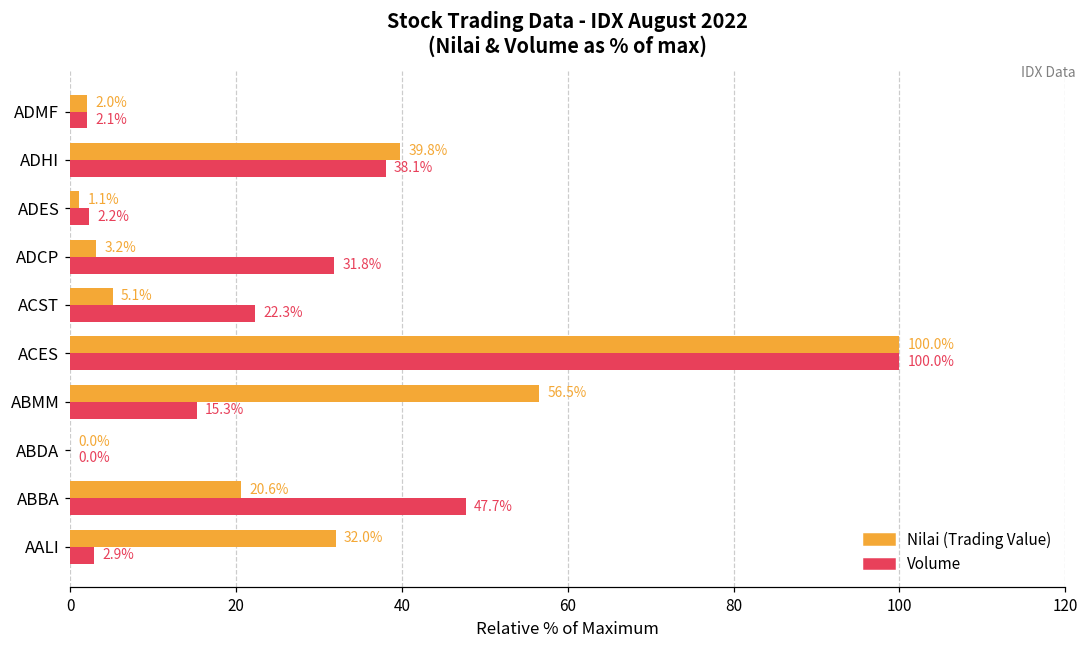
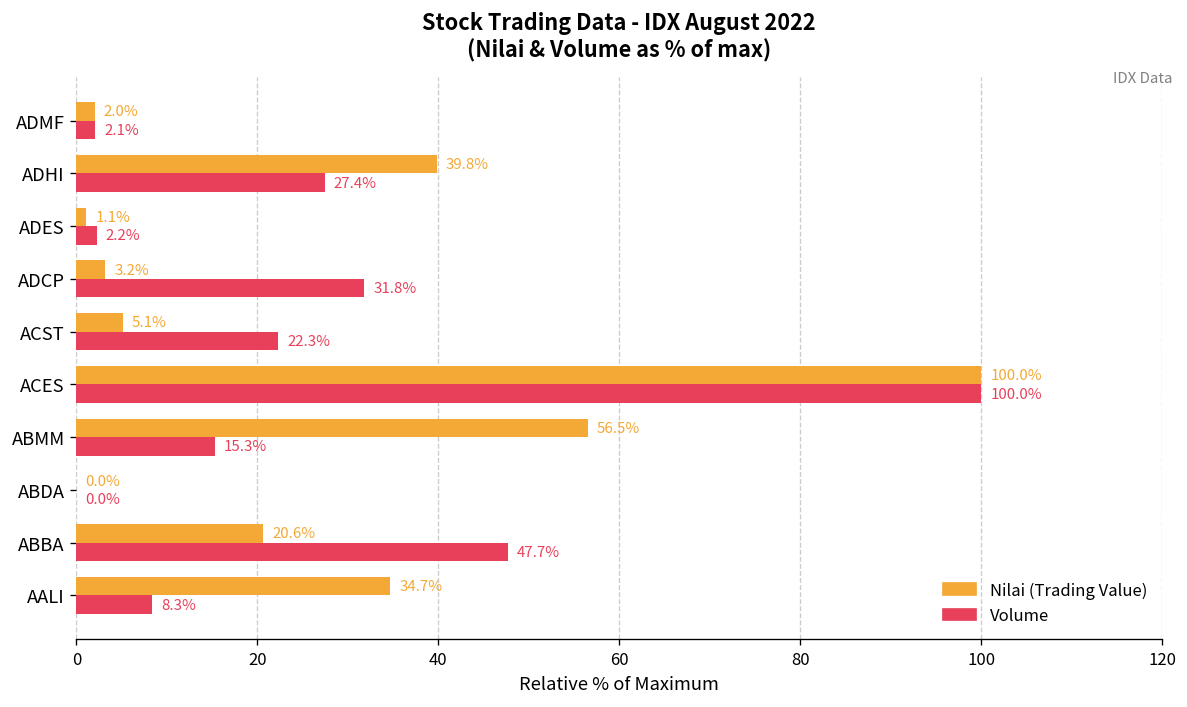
Volume, ADHI: 38.1% -> 27.4%
Nilai (Trading Value), AALI: 32.0% -> 34.7%
Volume, AALI: 2.9% -> 8.3%
